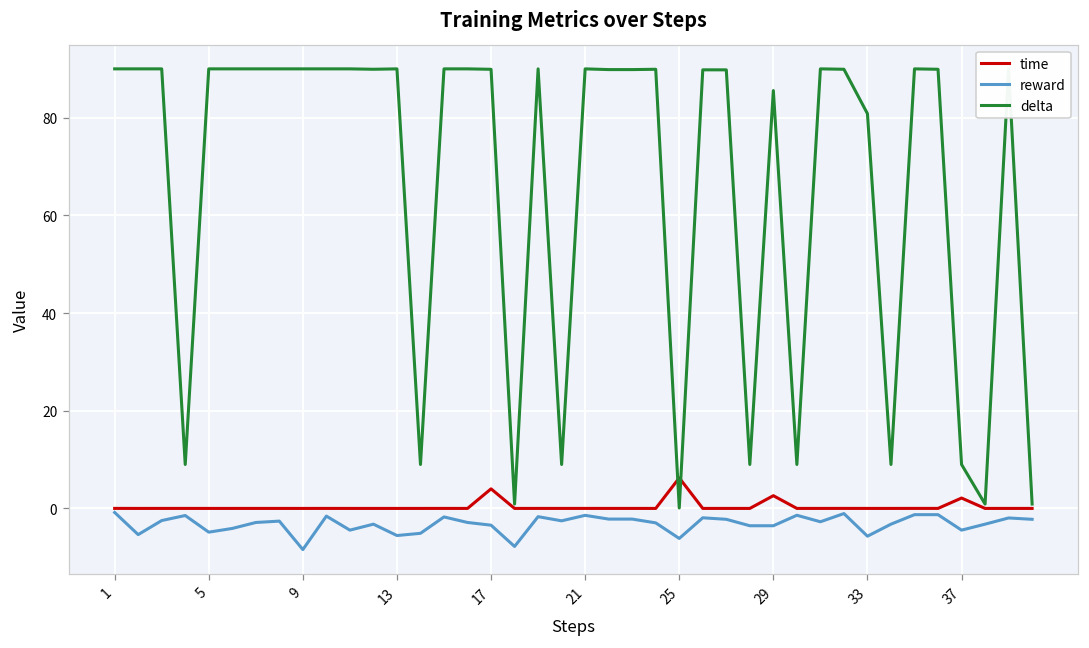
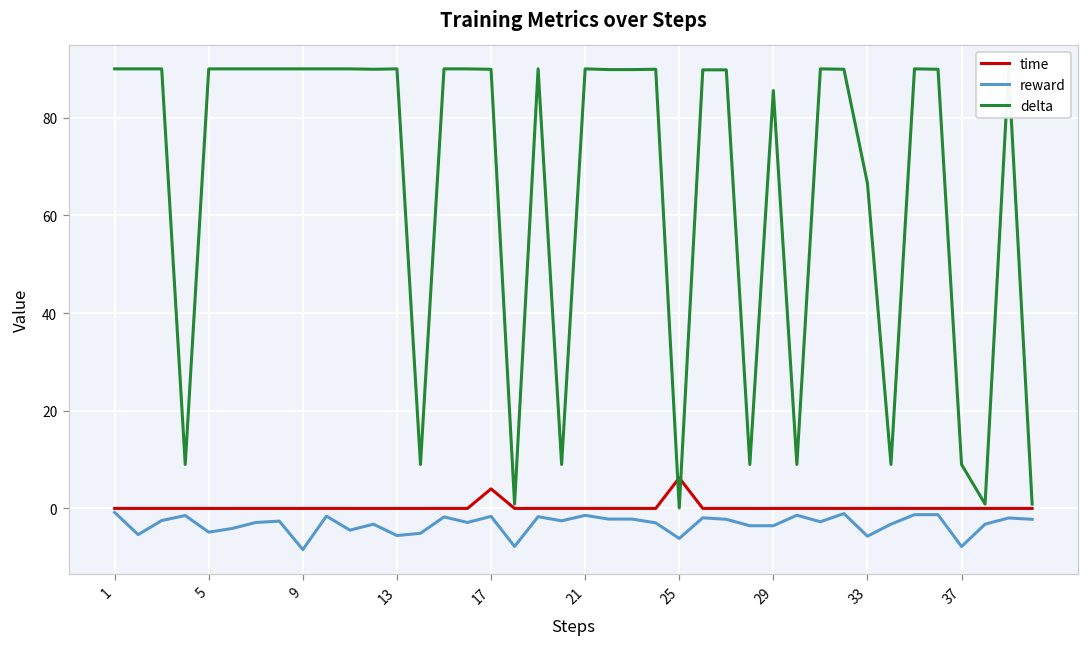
reward, 17: -3 -> -2
time, 29: 3 -> 0
delta, 33: 81 -> 67
time, 37: 2 -> 0
reward, 37: -4 -> -8
